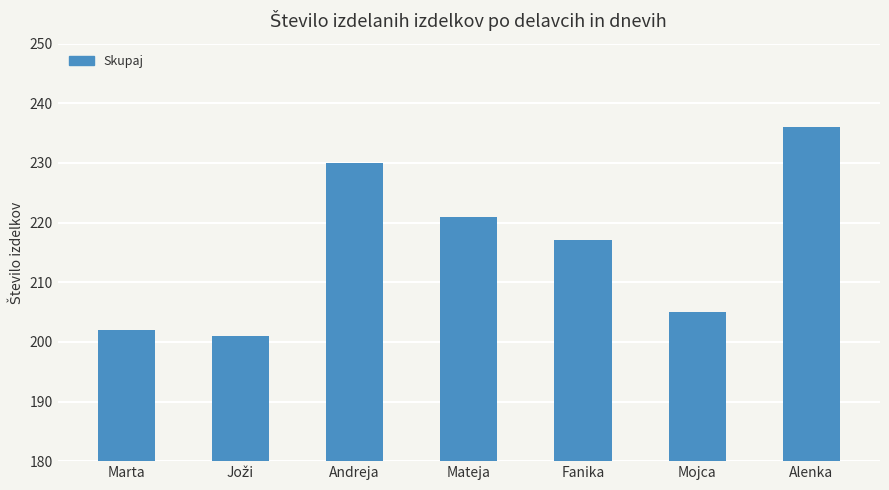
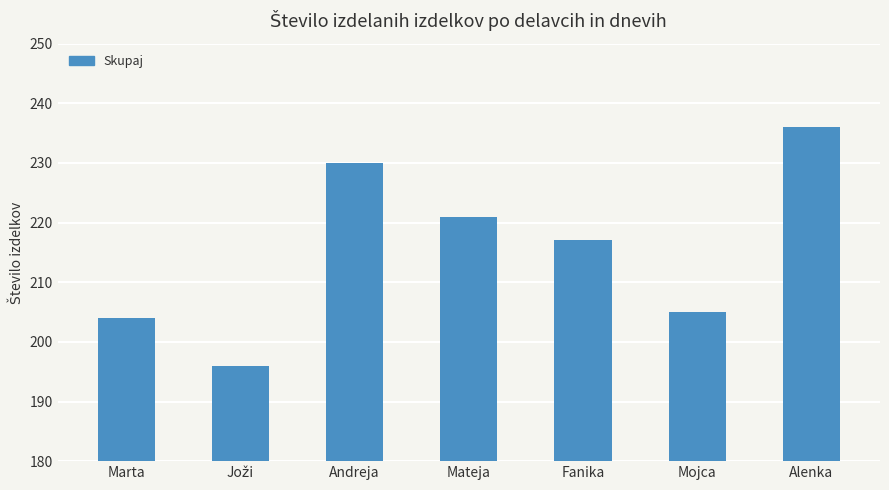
Marta: 202 -> 204
Joži: 201 -> 196
